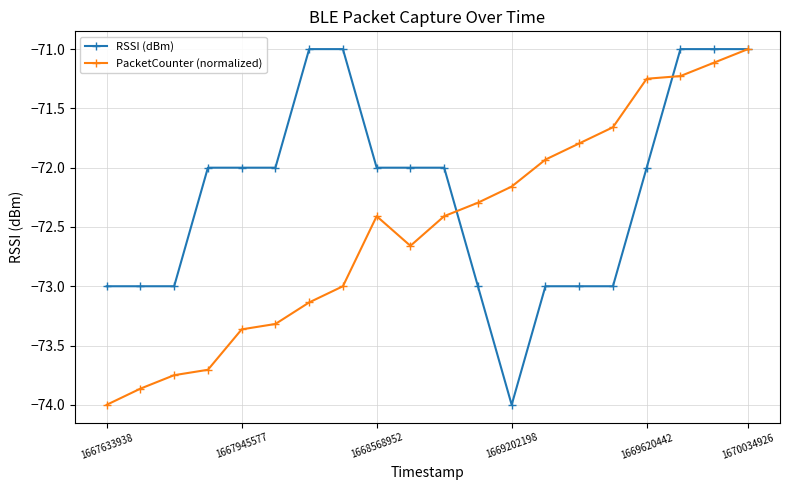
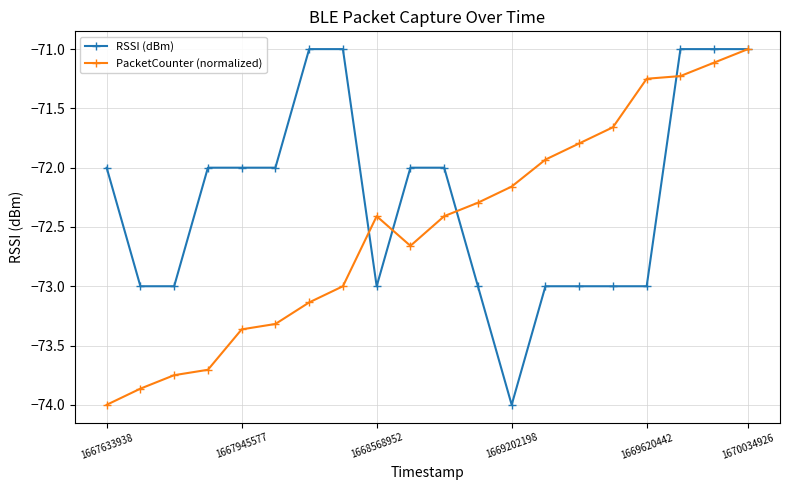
RSSI (dBm), 1667633938: -73 -> -72
RSSI (dBm), 1668568952: -72 -> -73
RSSI (dBm), 1669620442: -72 -> -73
